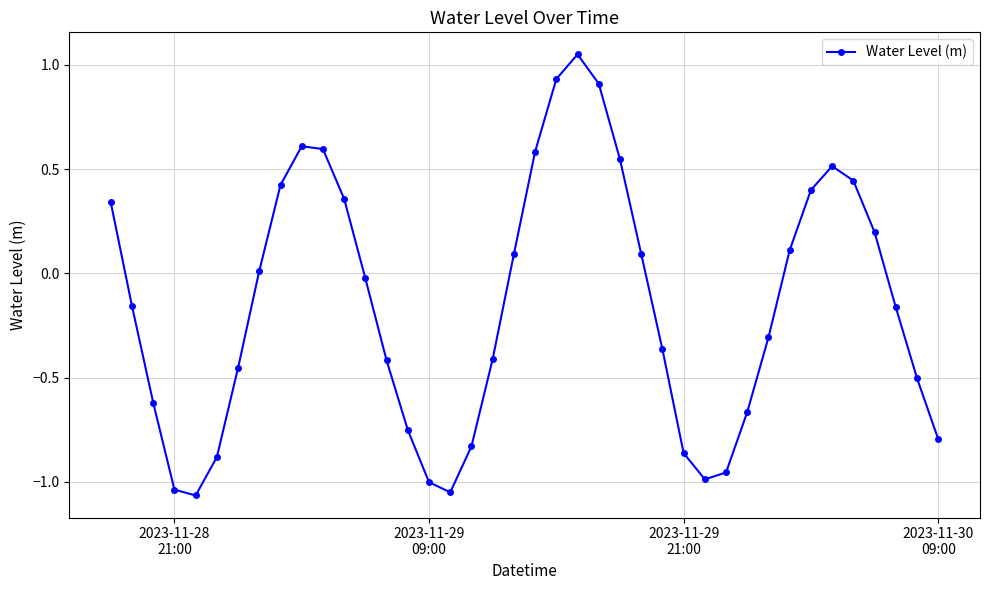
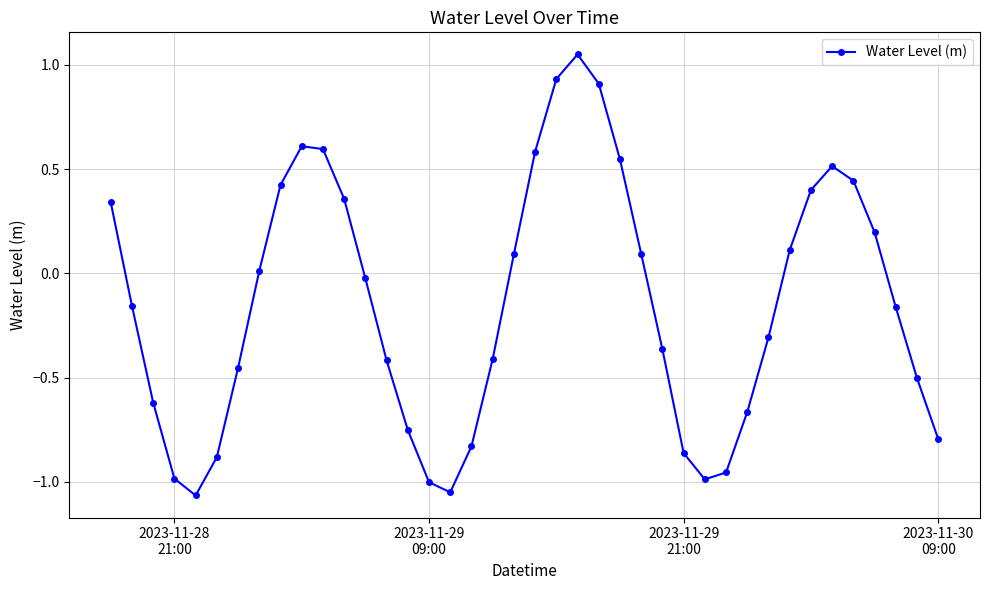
2023-11-28 21:00: -1.04 -> -0.98
